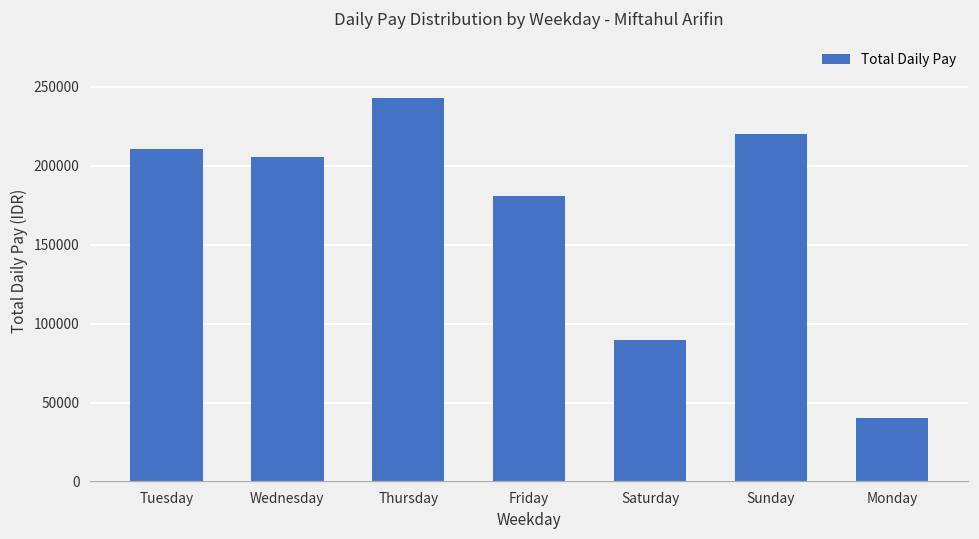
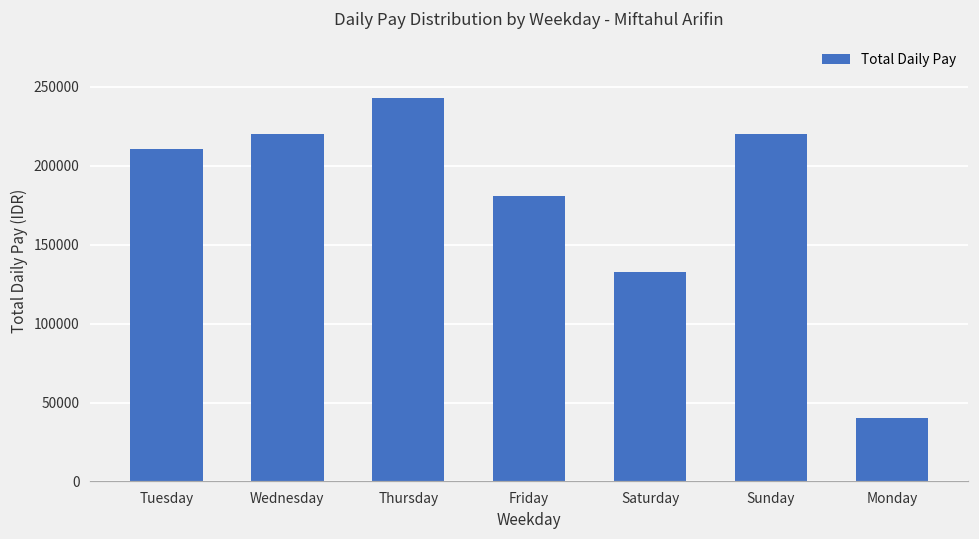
Wednesday: 205000 -> 220000
Saturday: 90000 -> 133000
